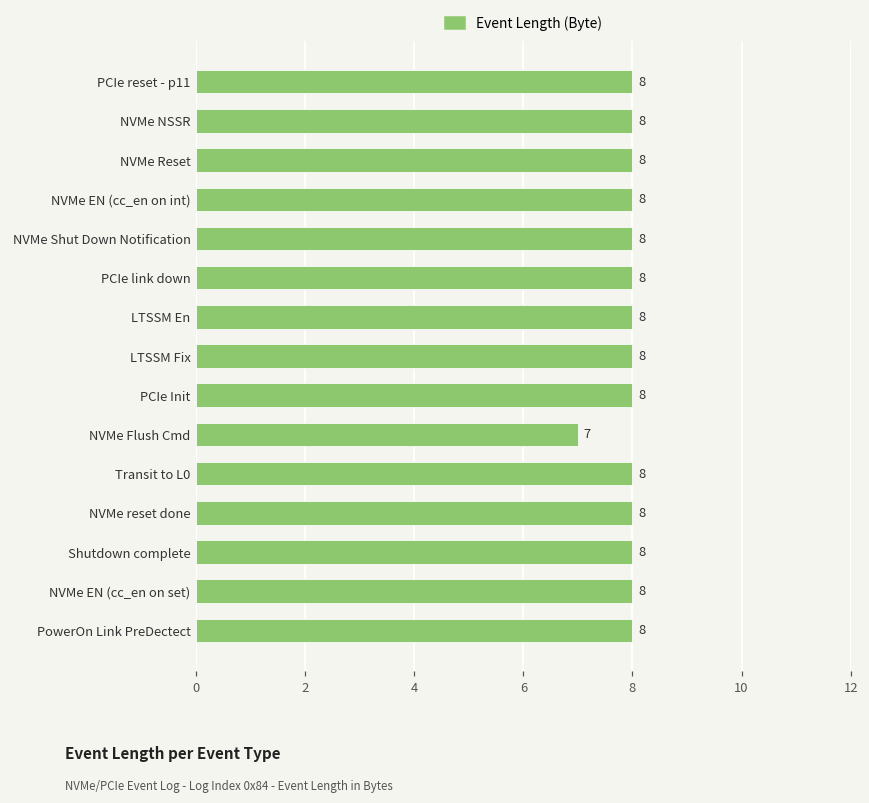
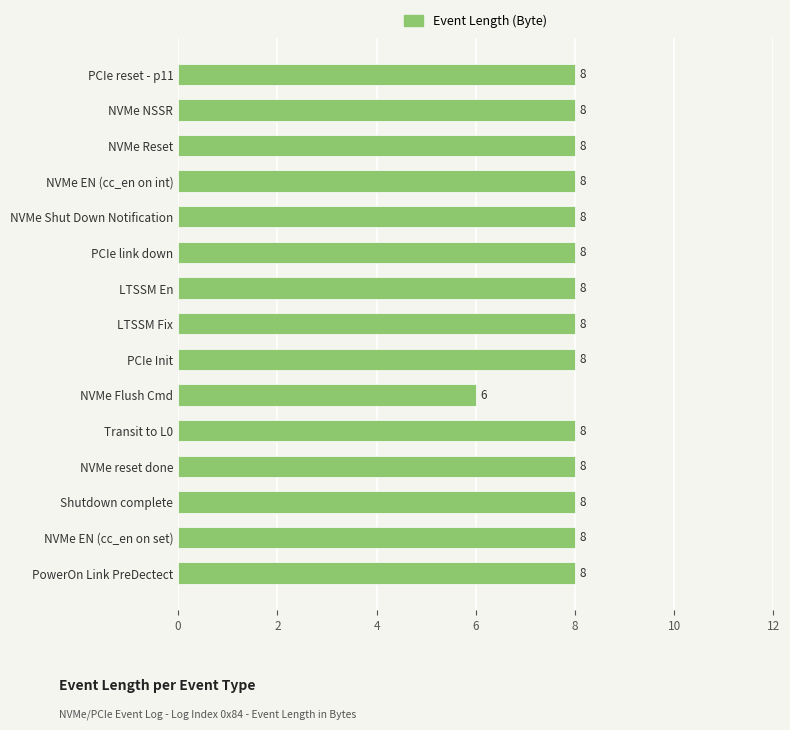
NVMe Flush Cmd: 7 -> 6
